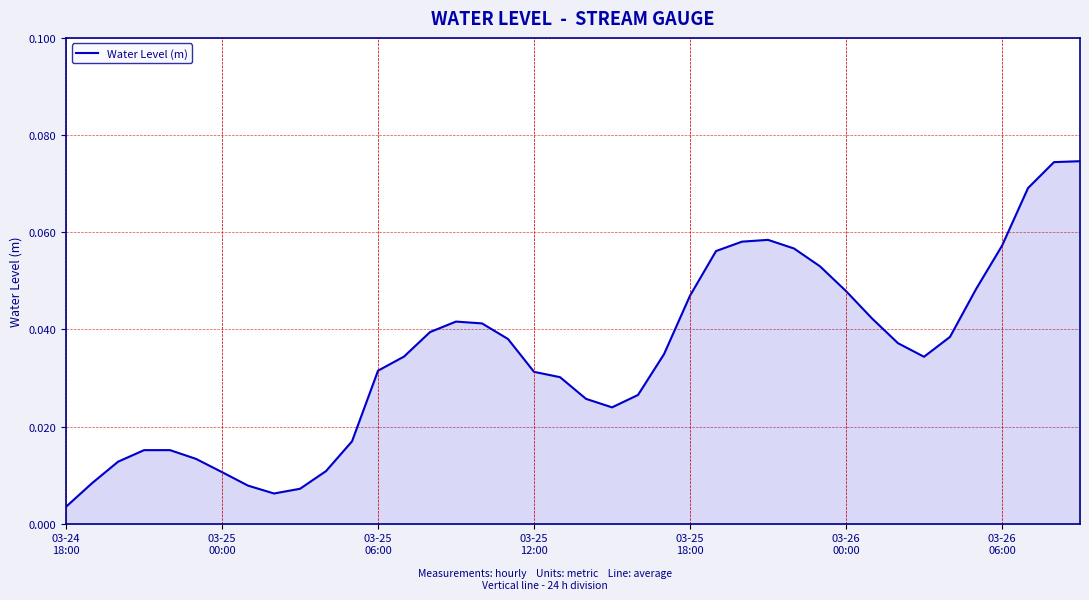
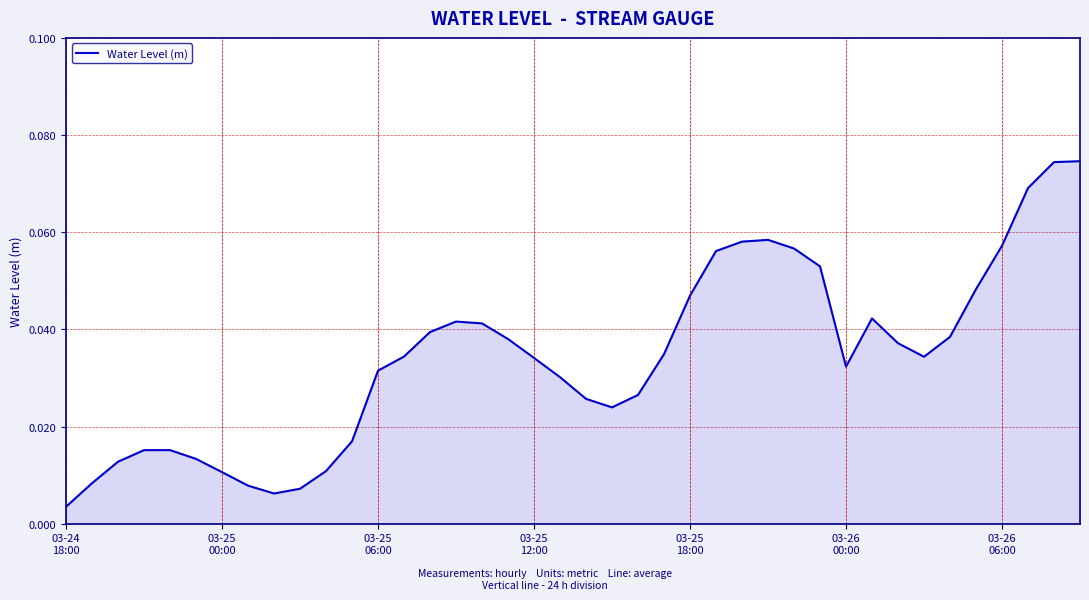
03-25 12:00: 0.031 -> 0.034
03-26 00:00: 0.048 -> 0.032
